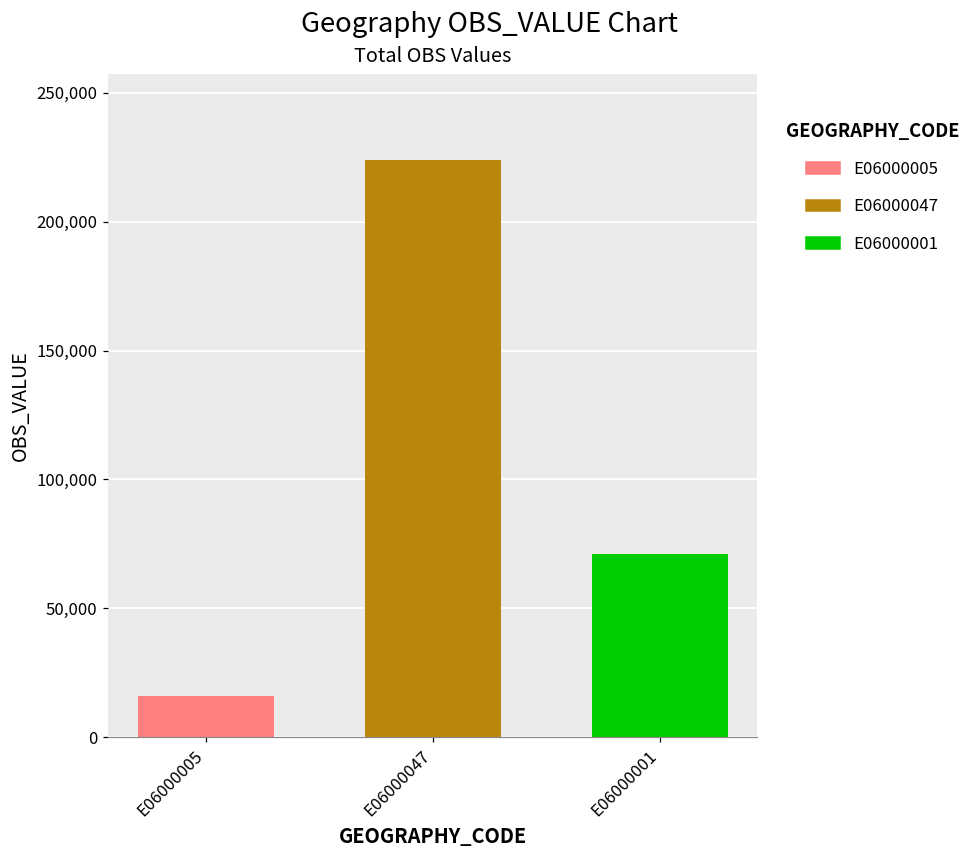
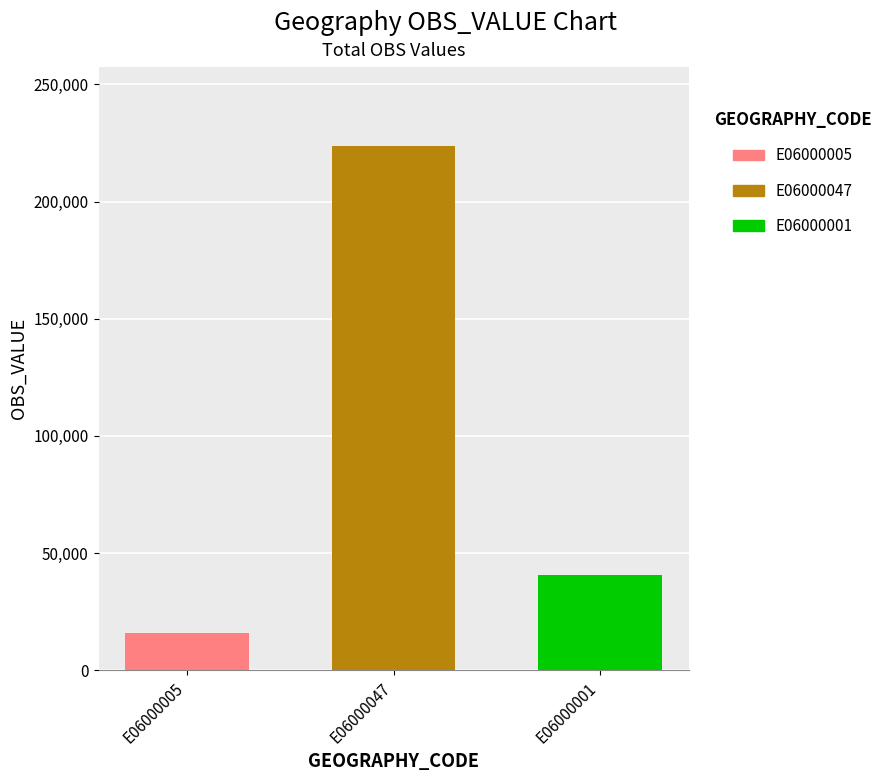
E06000001: 71,000 -> 40,000
